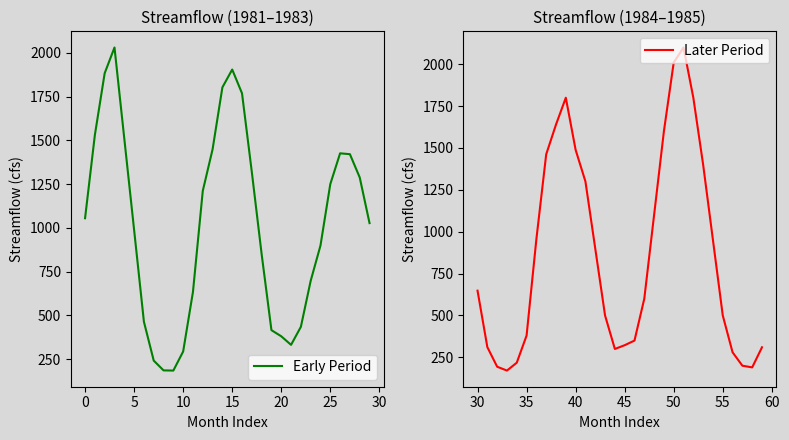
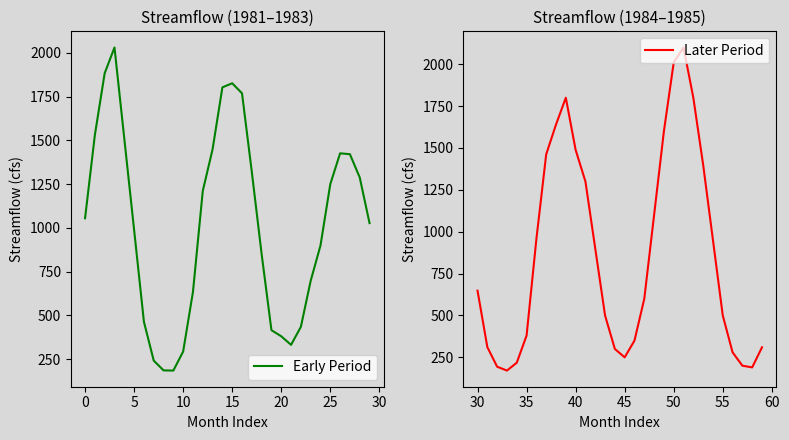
Streamflow (1981–1983), 15: 1910 -> 1830
Streamflow (1984–1985), 45: 320 -> 250
